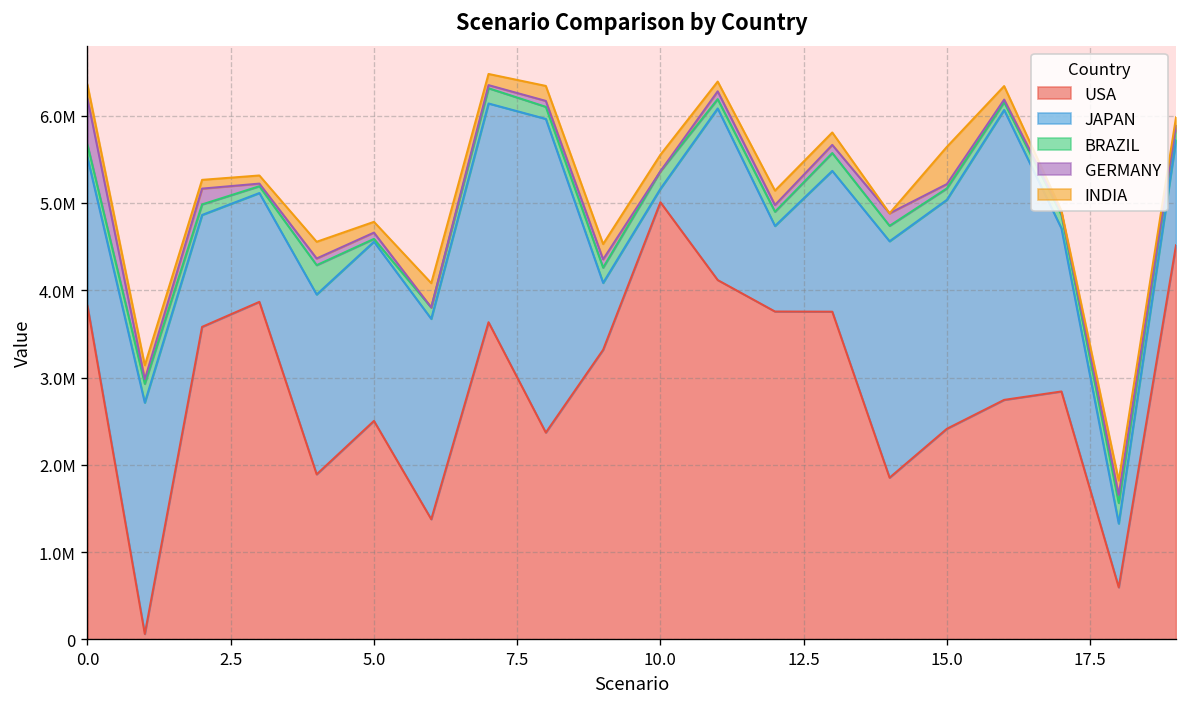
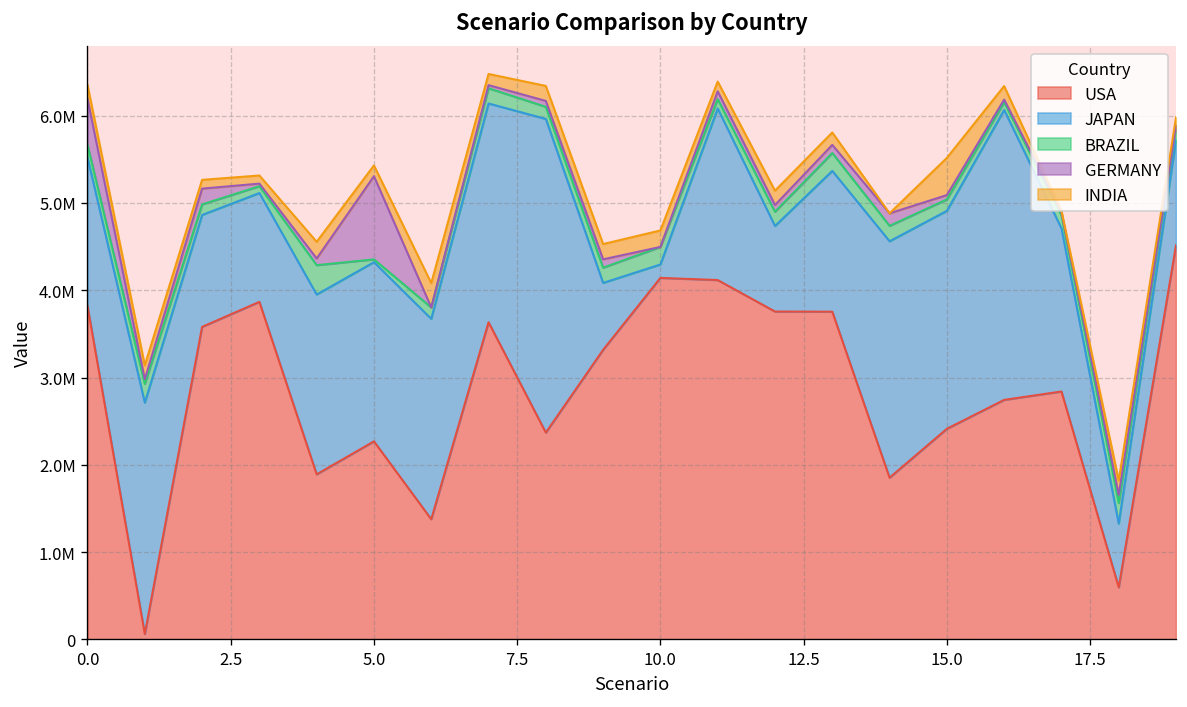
USA, 5.0: 2500000 -> 2300000
GERMANY, 5.0: 100000 -> 1000000
USA, 10.0: 5000000 -> 4100000
JAPAN, 15.0: 2600000 -> 2500000
